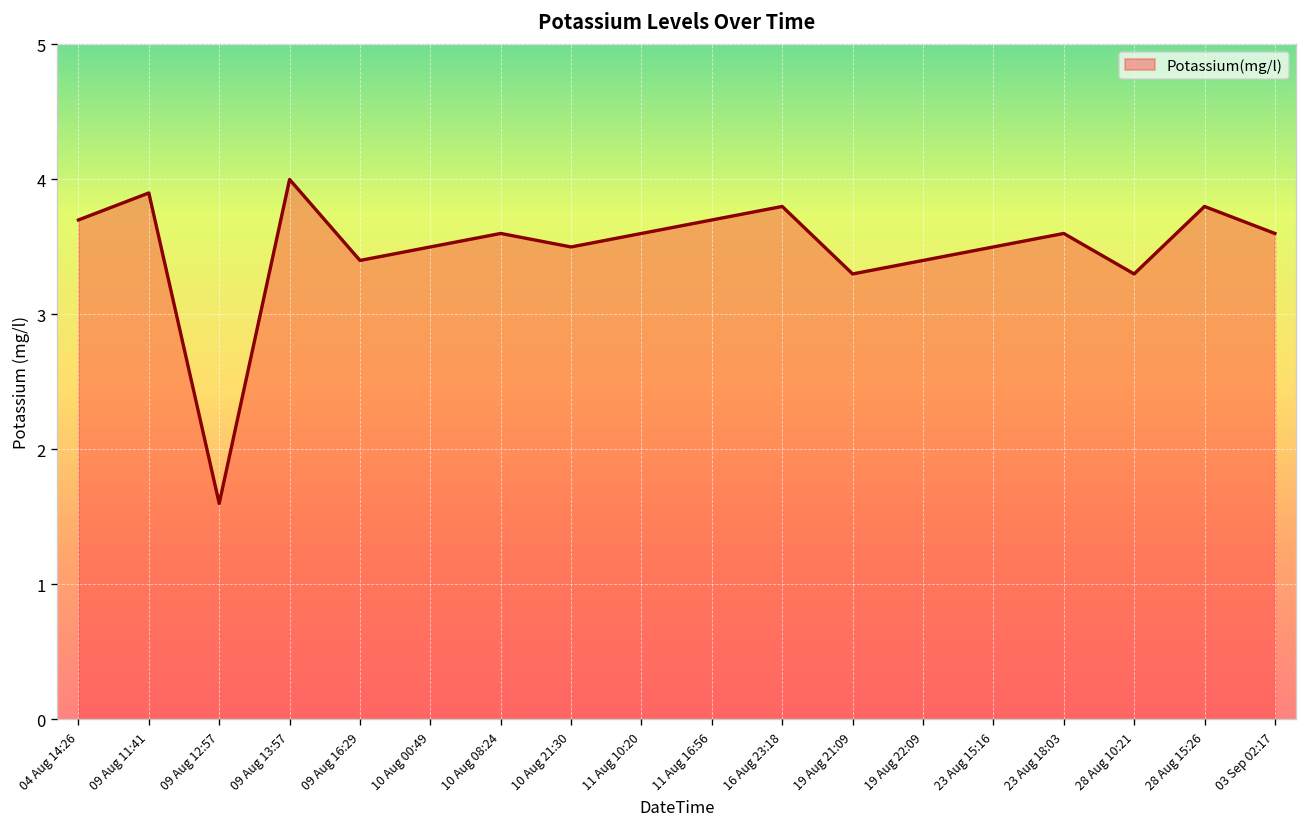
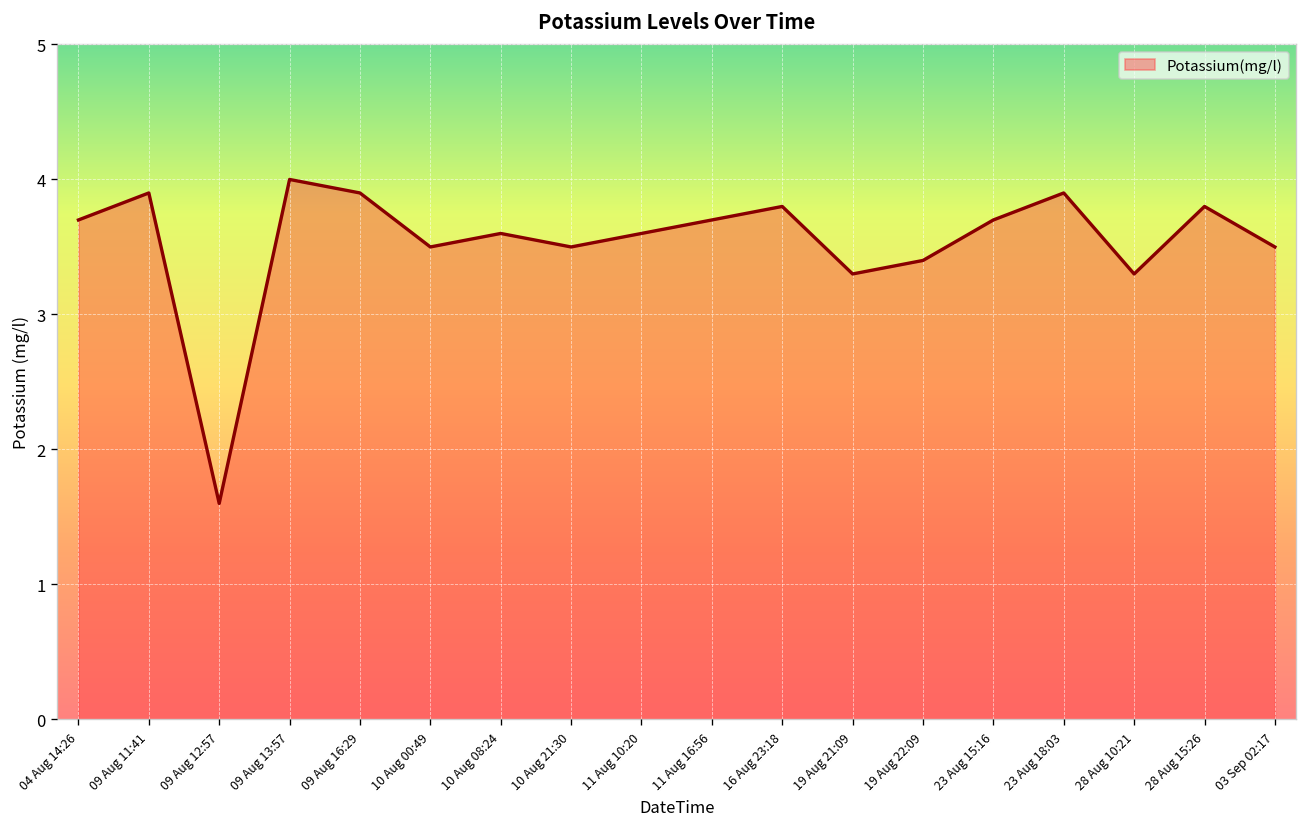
09 Aug 16:29: 3.4 -> 3.9
23 Aug 15:16: 3.5 -> 3.7
23 Aug 18:03: 3.6 -> 3.9
03 Sep 02:17: 3.6 -> 3.5
